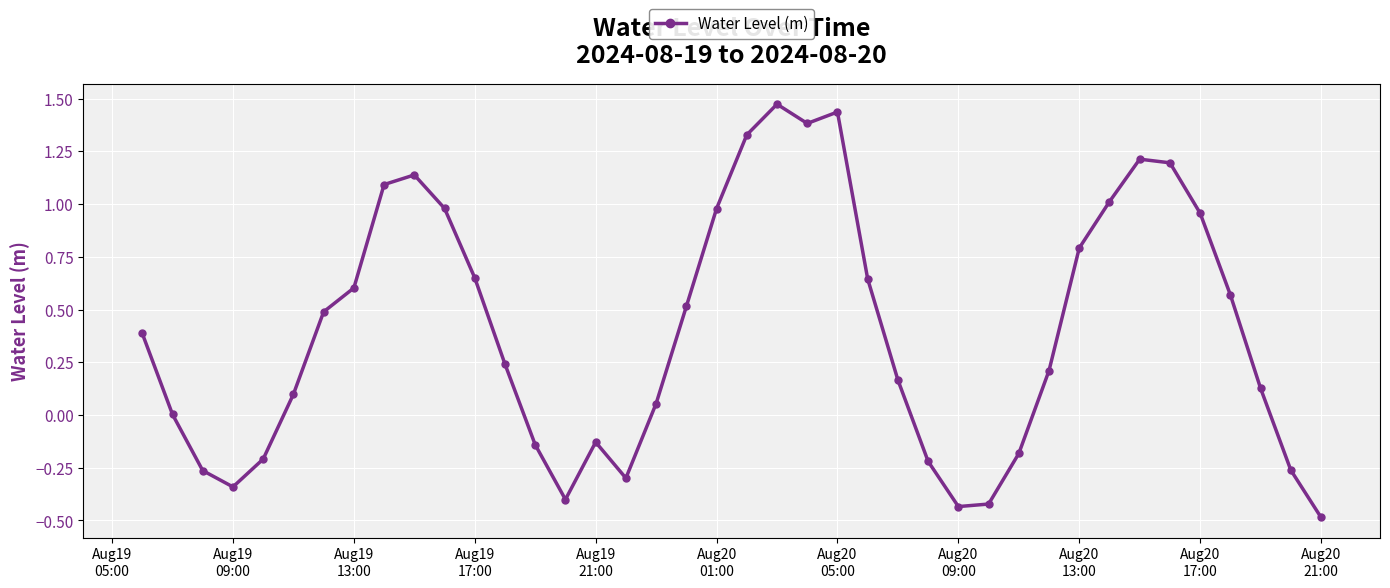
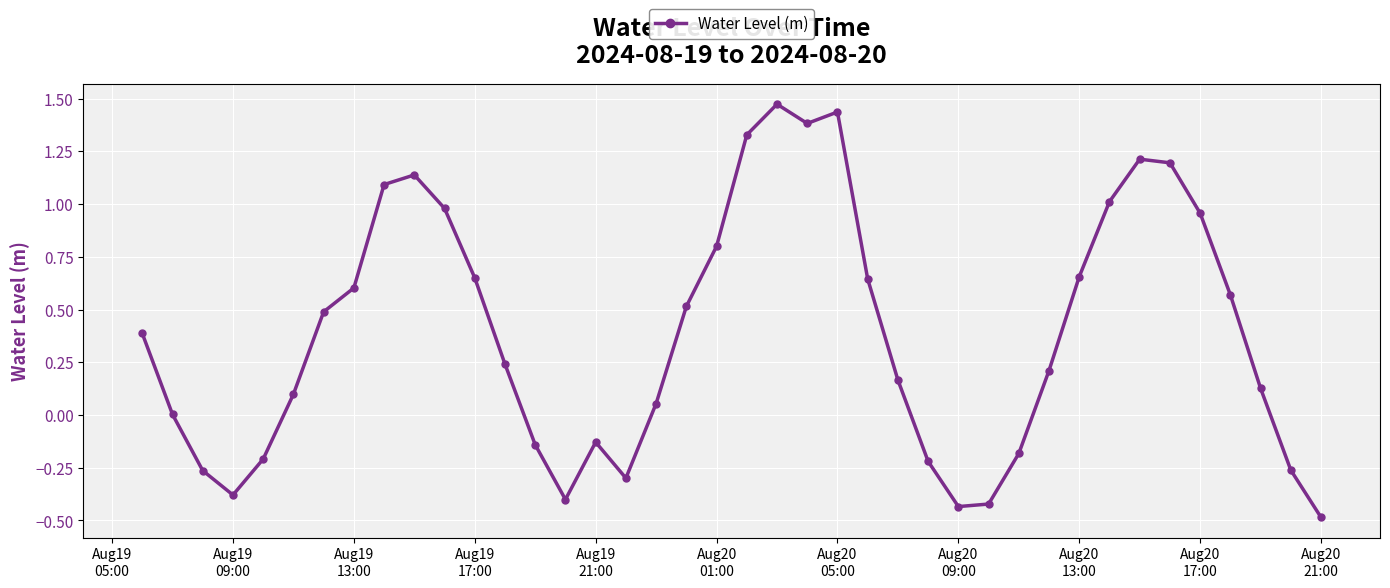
Aug19 09:00: -0.34 -> -0.38
Aug20 01:00: 0.98 -> 0.80
Aug20 13:00: 0.79 -> 0.66
